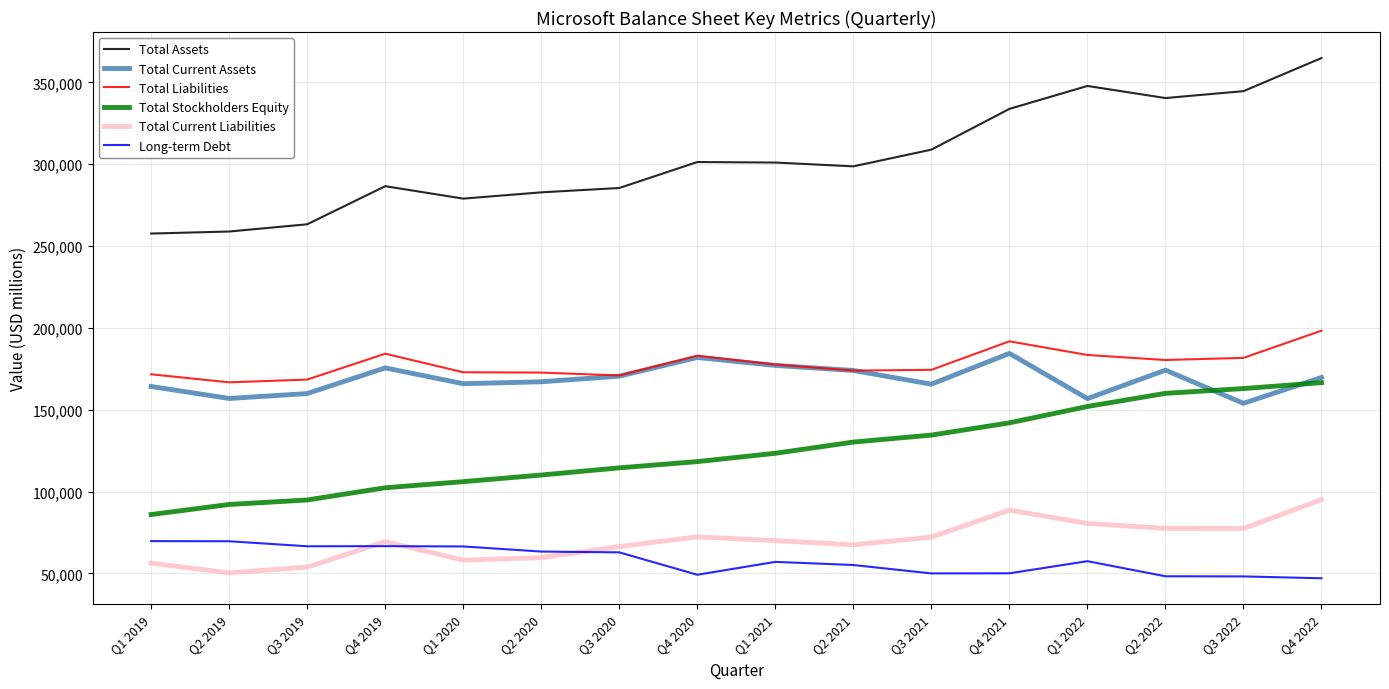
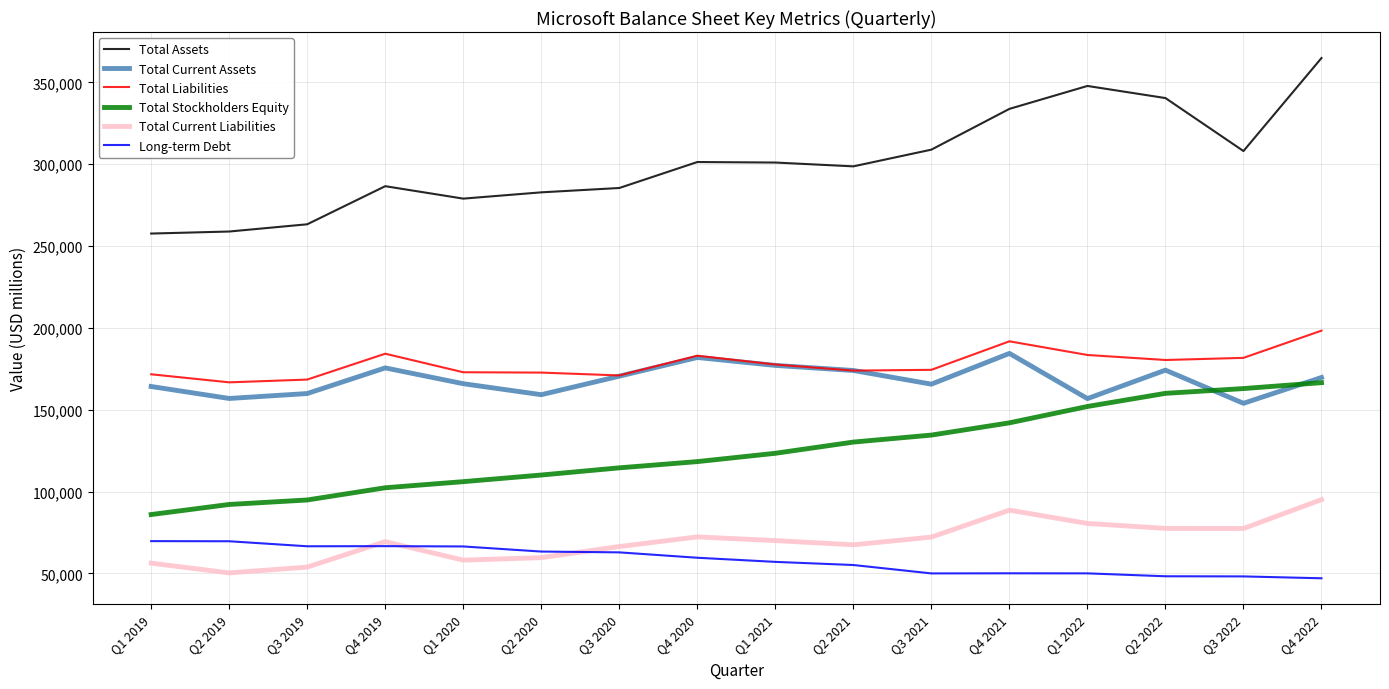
Total Current Assets, Q2 2020: 167,000 -> 159,000
Long-term Debt, Q4 2020: 49,000 -> 60,000
Long-term Debt, Q1 2022: 57,000 -> 50,000
Total Assets, Q3 2022: 345,000 -> 308,000
